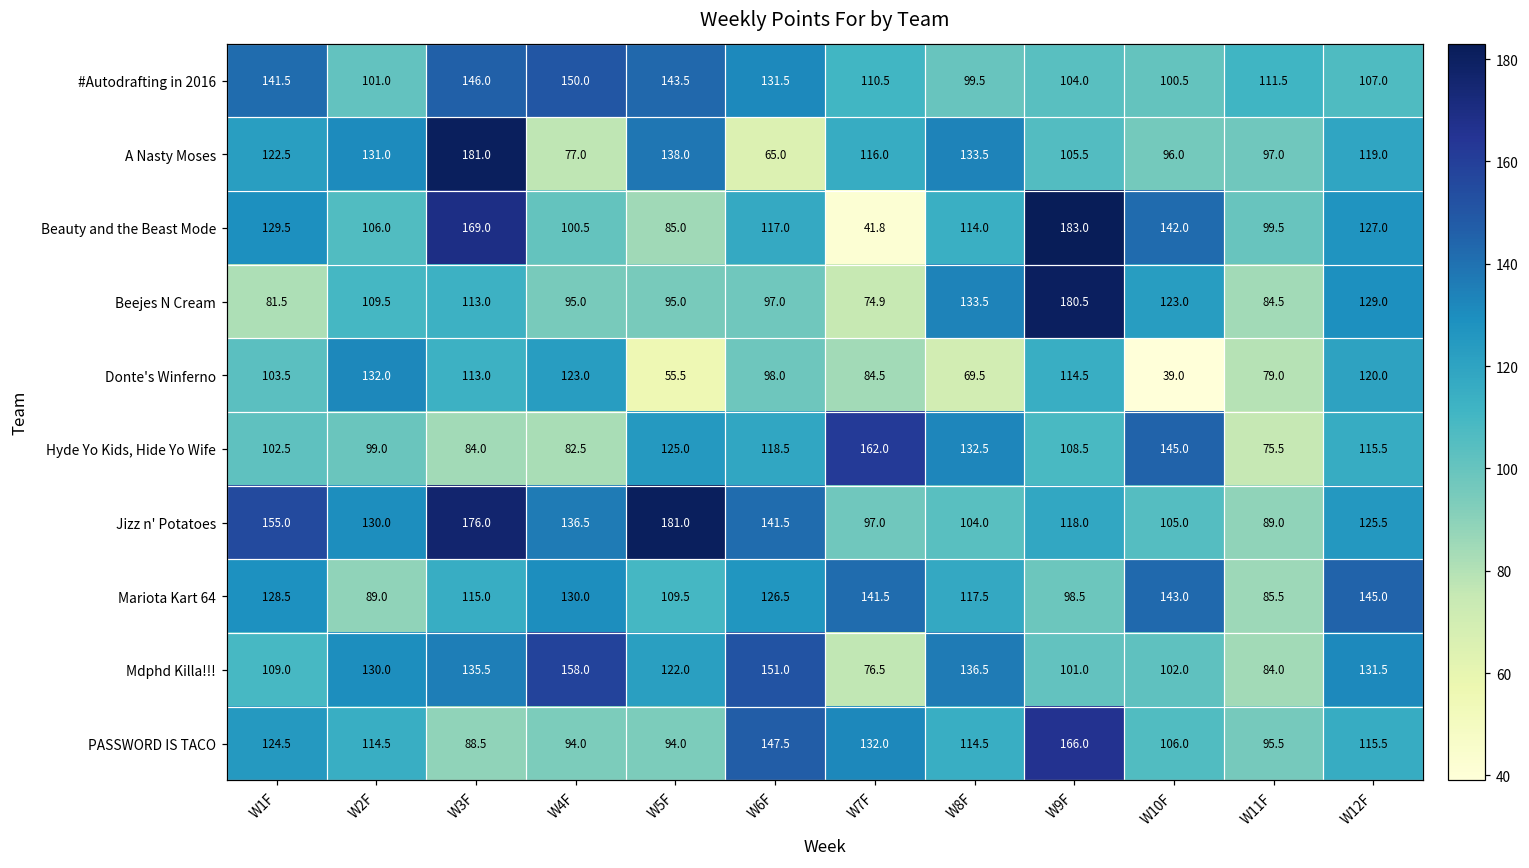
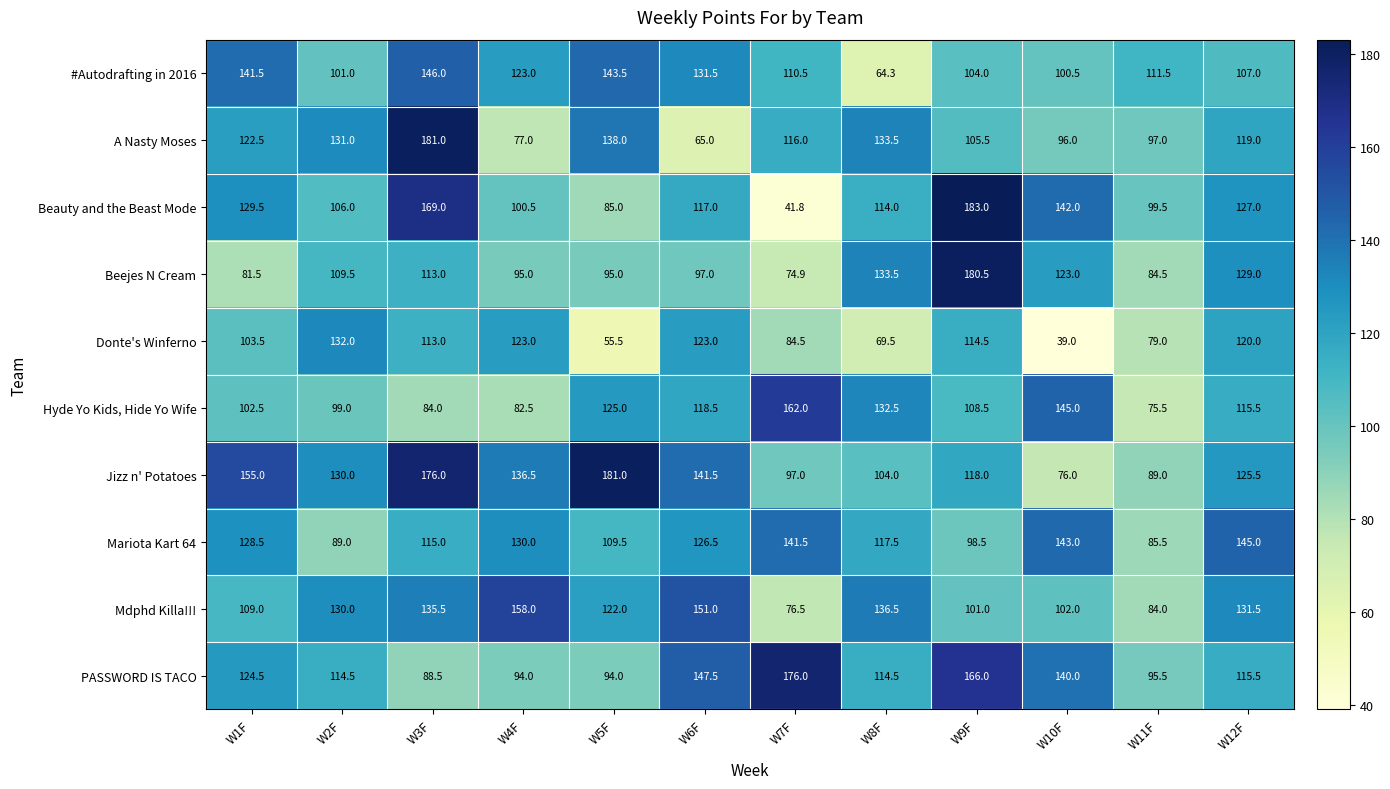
#Autodrafting in 2016, W4F: 150.0 -> 123.0
#Autodrafting in 2016, W8F: 99.5 -> 64.3
Donte's Winferno, W6F: 98.0 -> 123.0
Jizz n' Potatoes, W10F: 105.0 -> 76.0
PASSWORD IS TACO, W7F: 132.0 -> 176.0
PASSWORD IS TACO, W10F: 106.0 -> 140.0
